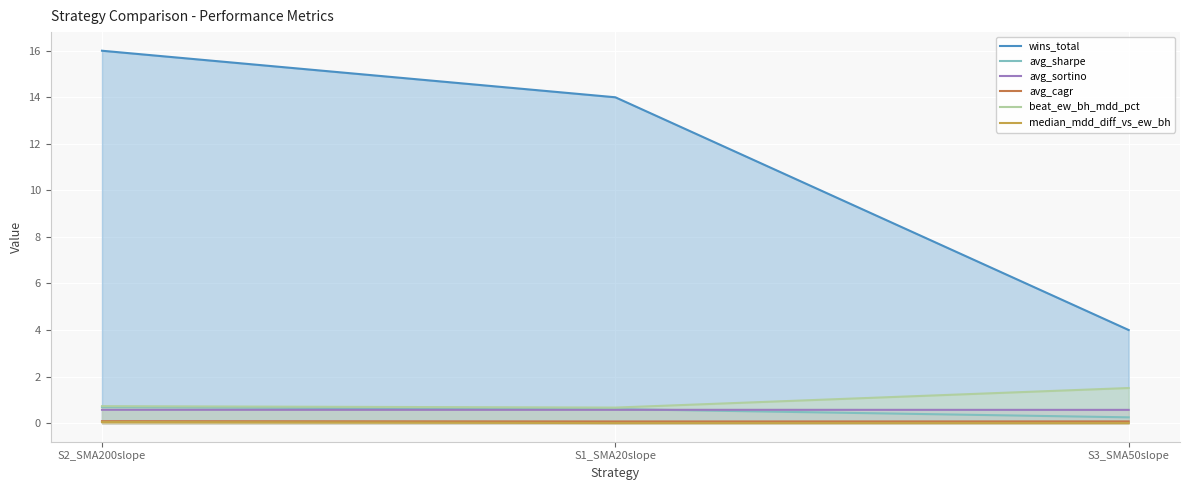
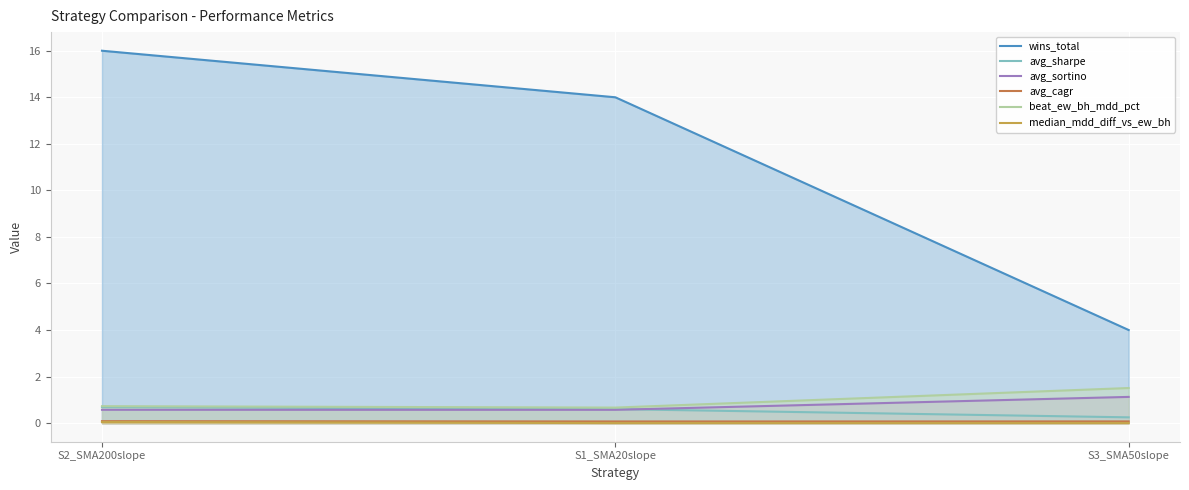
avg_sortino, S3_SMA50slope: 0.6 -> 1.1
